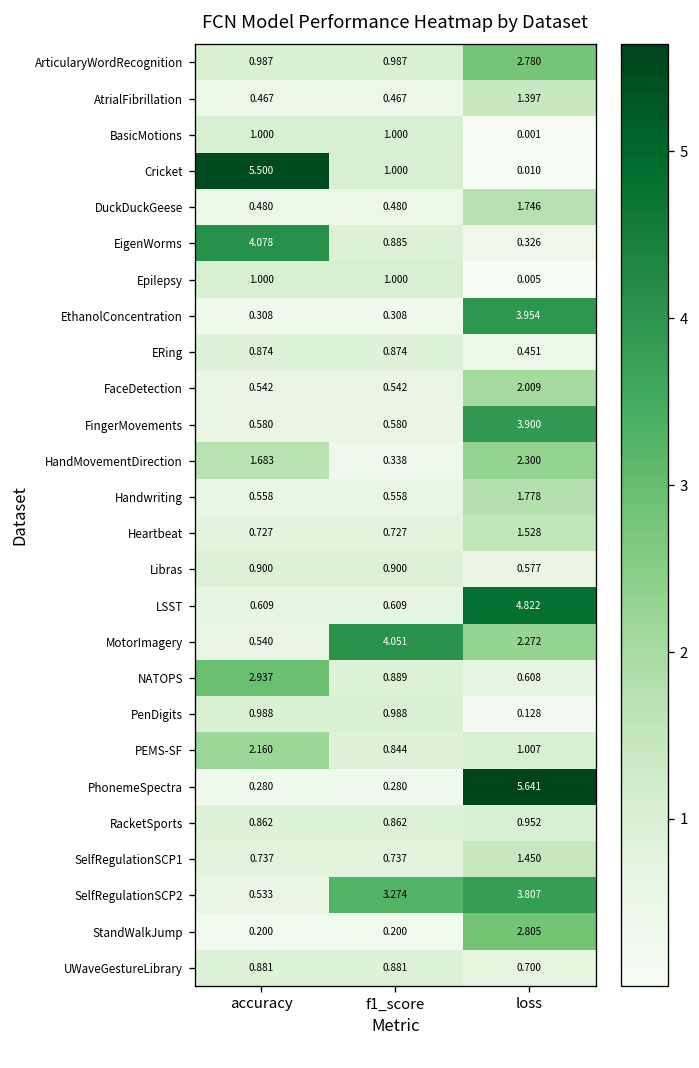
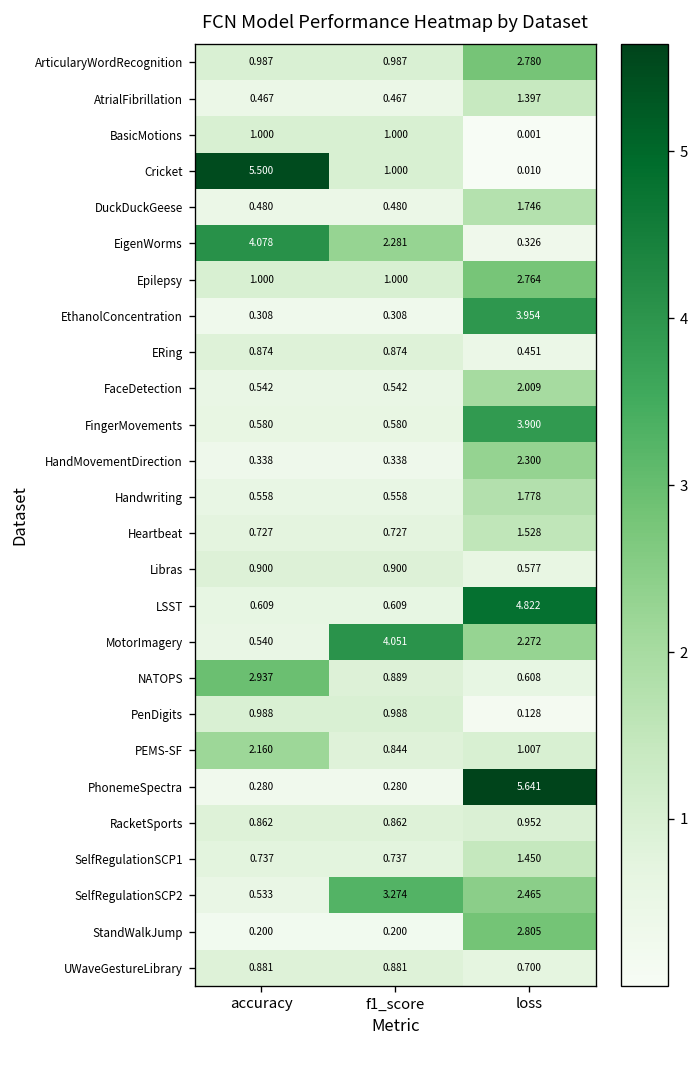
EigenWorms, f1_score: 0.885 -> 2.281
Epilepsy, loss: 0.005 -> 2.764
HandMovementDirection, accuracy: 1.683 -> 0.338
SelfRegulationSCP2, loss: 3.807 -> 2.465
